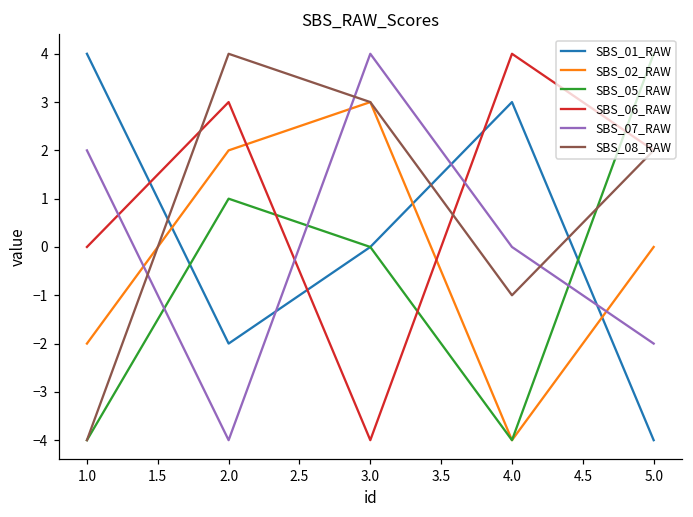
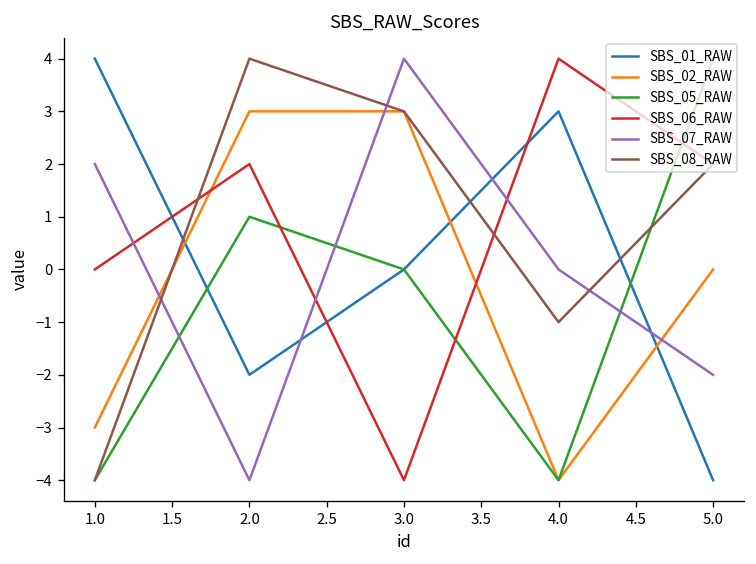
SBS_02_RAW, 1.0: -2 -> -3
SBS_02_RAW, 2.0: 2 -> 3
SBS_06_RAW, 2.0: 3 -> 2
